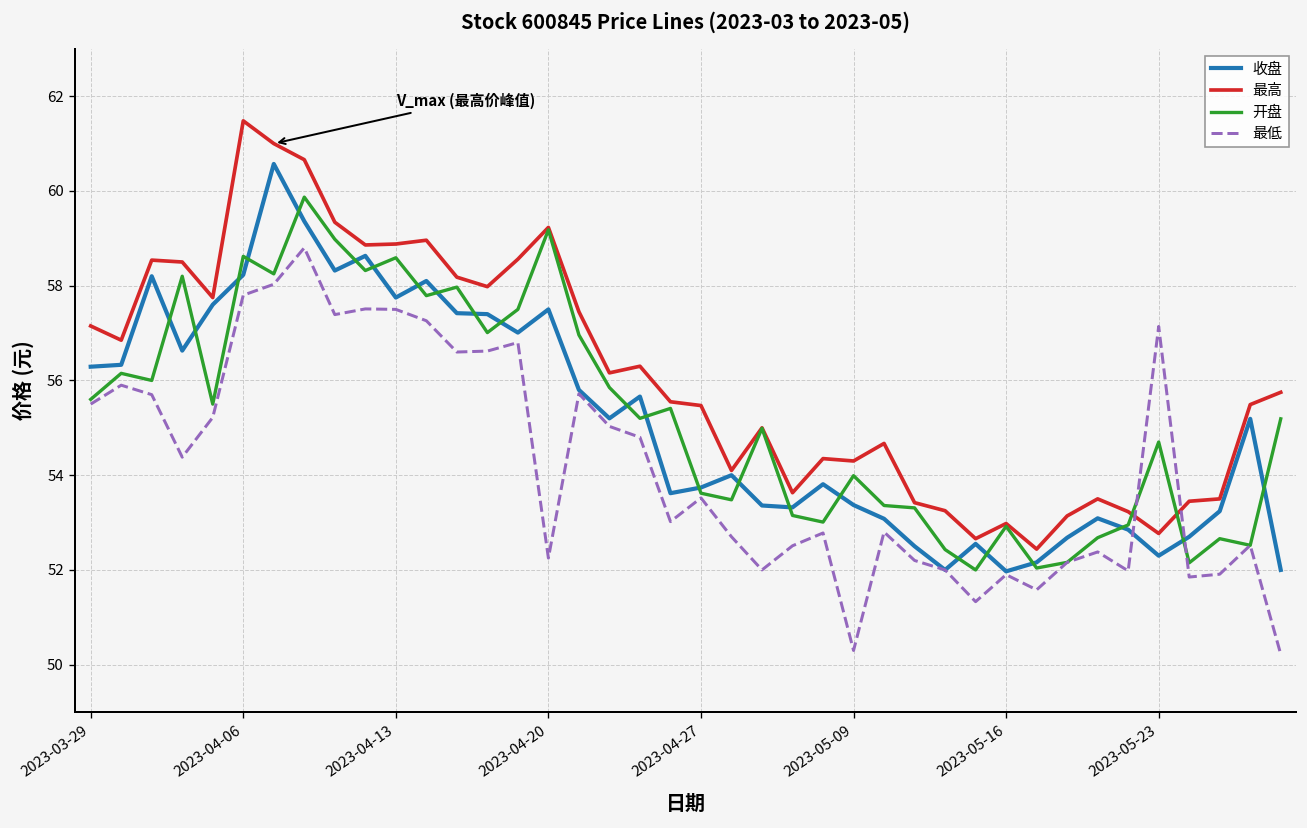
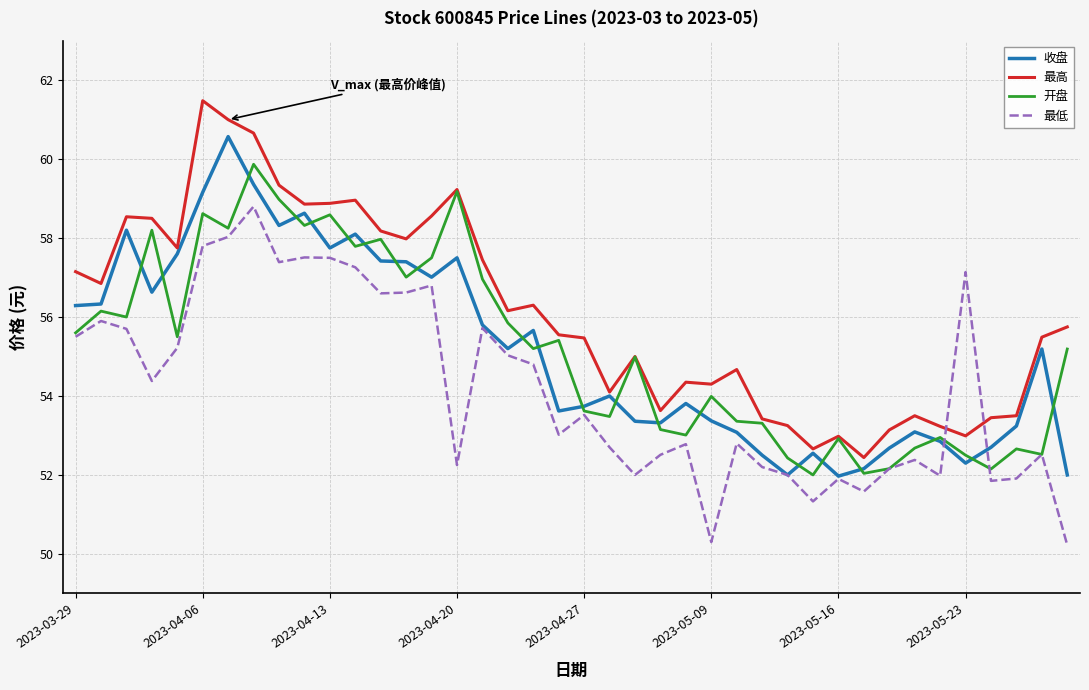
收盘, 2023-04-06: 58.2 -> 59.2
最高, 2023-05-23: 52.8 -> 53.0
开盘, 2023-05-23: 54.7 -> 52.5
